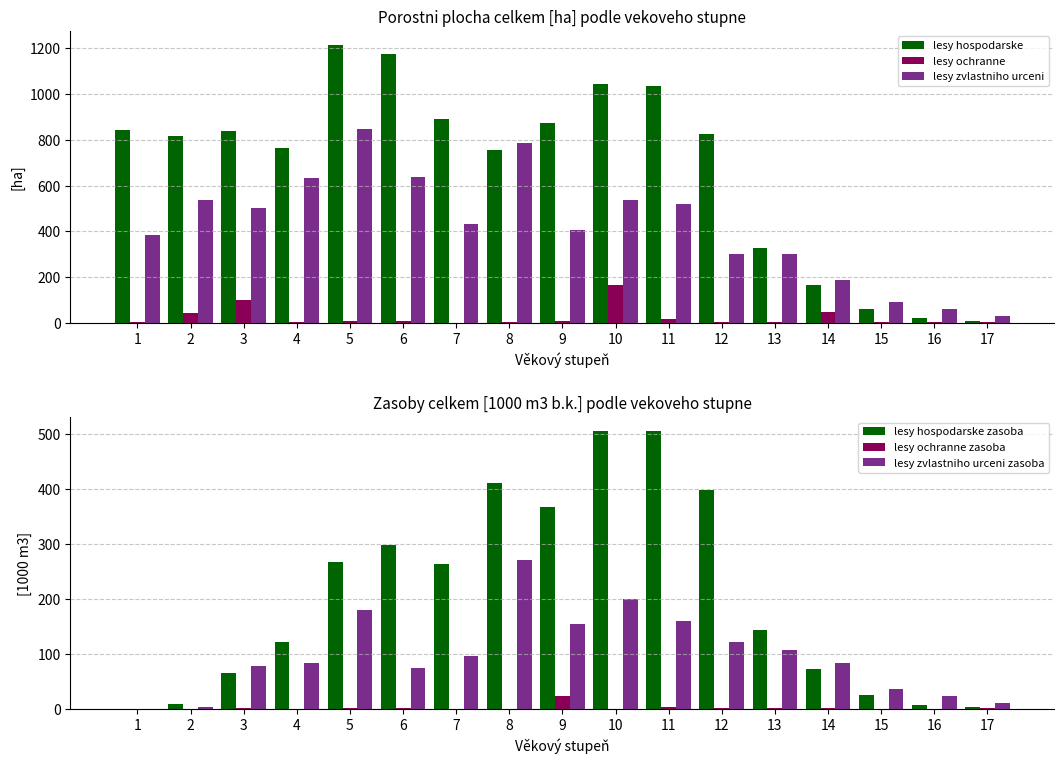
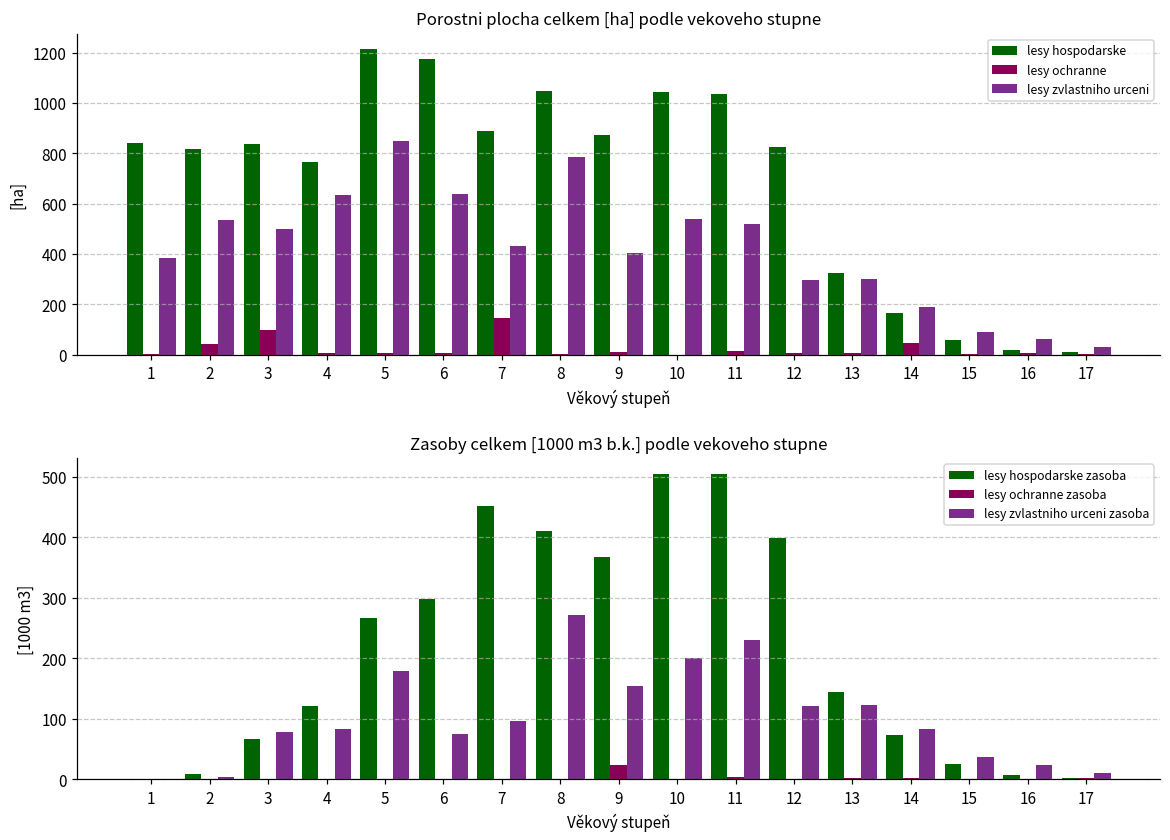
Porostni plocha celkem [ha] podle vekoveho stupne, lesy ochranne, 7: 0 -> 150
Porostni plocha celkem [ha] podle vekoveho stupne, lesy hospodarske, 8: 760 -> 1050
Porostni plocha celkem [ha] podle vekoveho stupne, lesy ochranne, 10: 160 -> 0
Zasoby celkem [1000 m3 b.k.] podle vekoveho stupne, lesy hospodarske zasoba, 7: 260 -> 450
Zasoby celkem [1000 m3 b.k.] podle vekoveho stupne, lesy zvlastniho urceni zasoba, 11: 160 -> 230
Zasoby celkem [1000 m3 b.k.] podle vekoveho stupne, lesy zvlastniho urceni zasoba, 13: 110 -> 120
